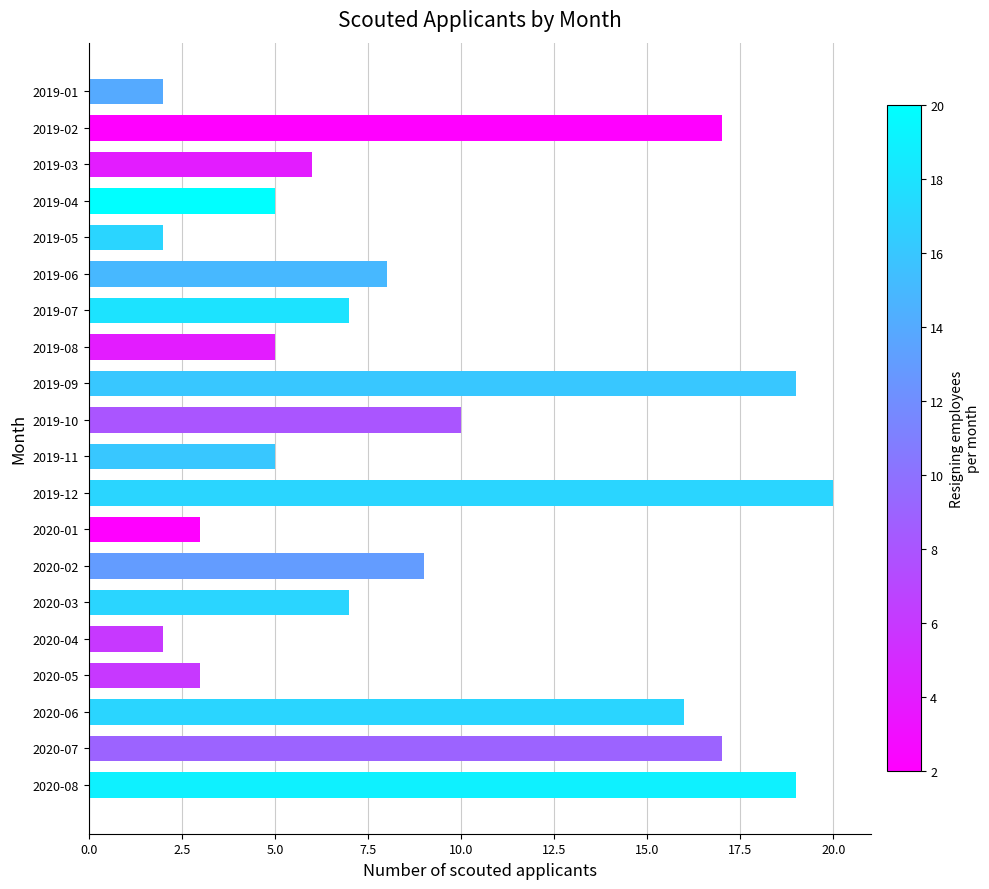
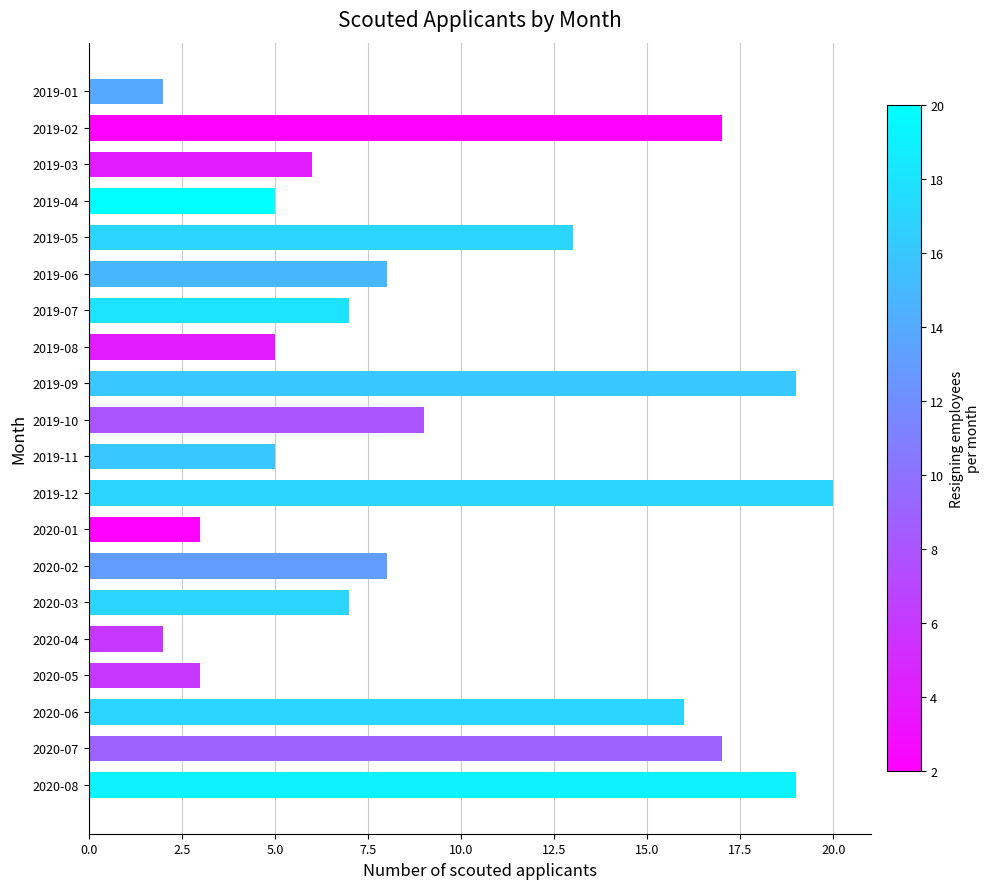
2019-05: 2 -> 13
2019-10: 10 -> 9
2020-02: 9 -> 8
